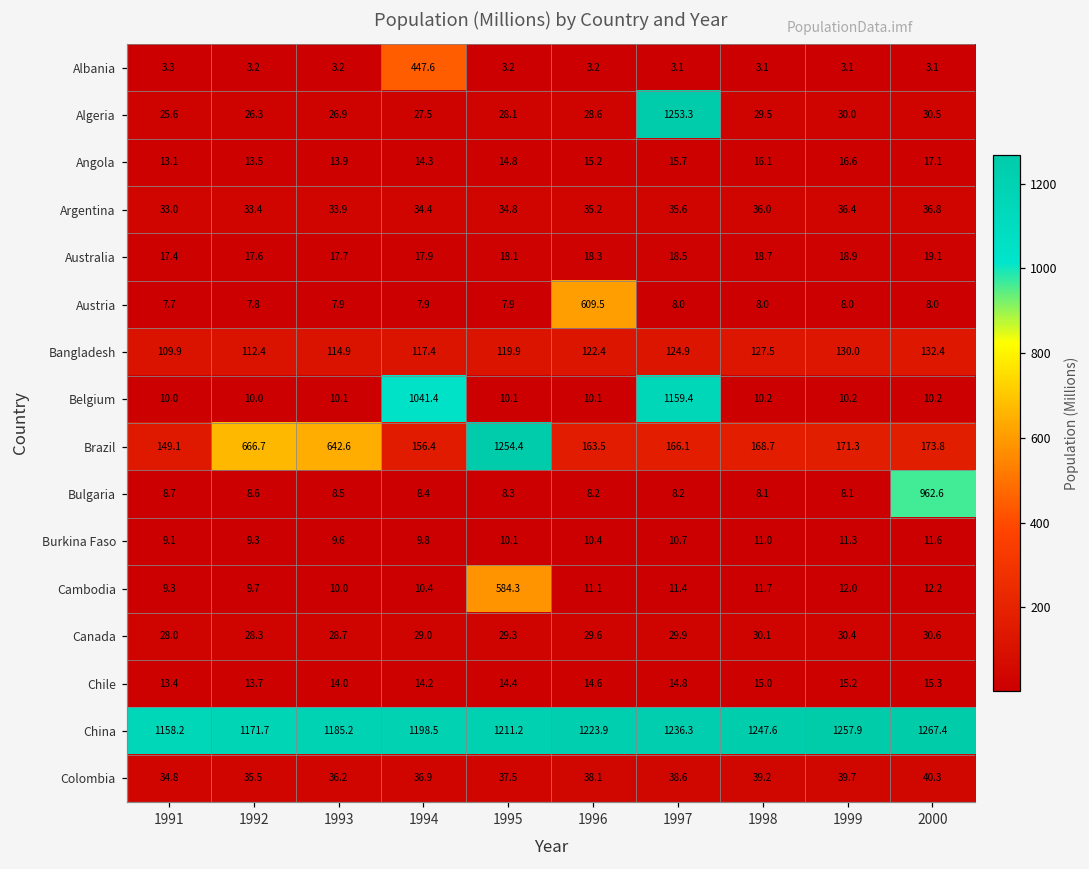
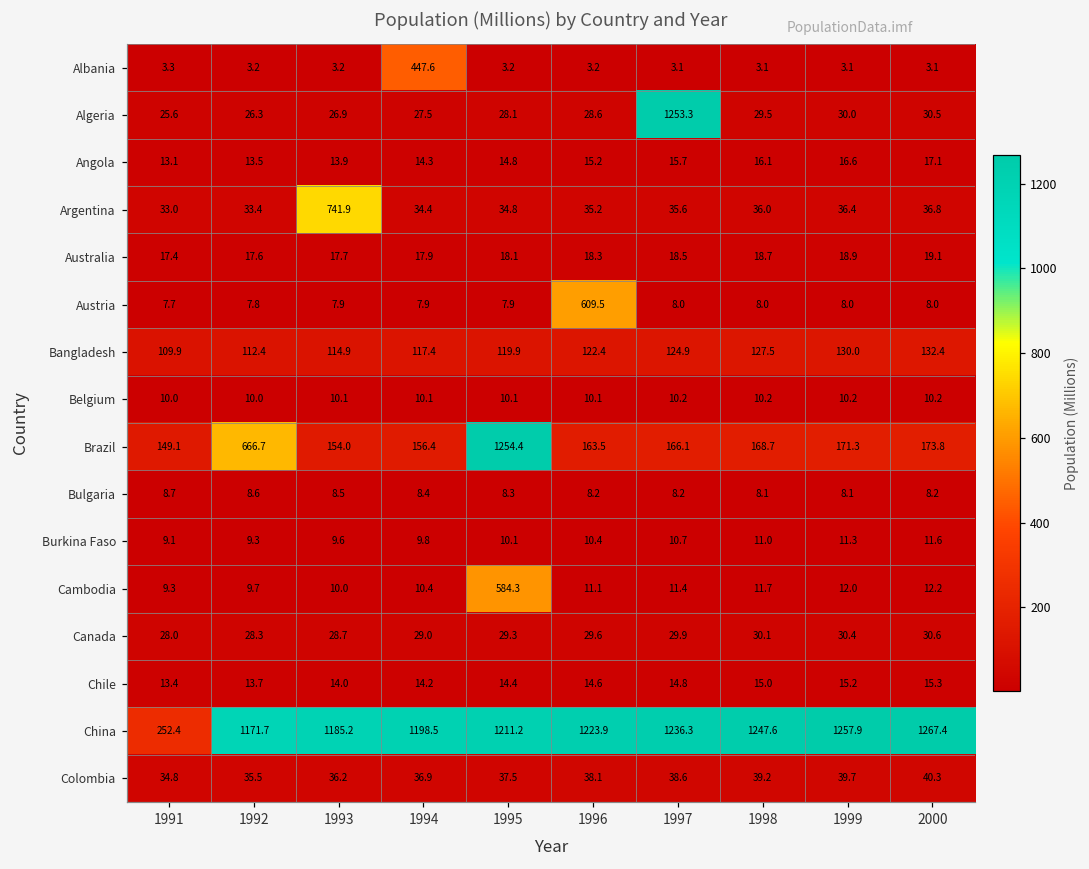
Argentina, 1993: 33.9 -> 741.9
Belgium, 1994: 1041.4 -> 10.1
Belgium, 1997: 1159.4 -> 10.2
Brazil, 1993: 642.6 -> 154.0
Bulgaria, 2000: 962.6 -> 8.2
China, 1991: 1158.2 -> 252.4
